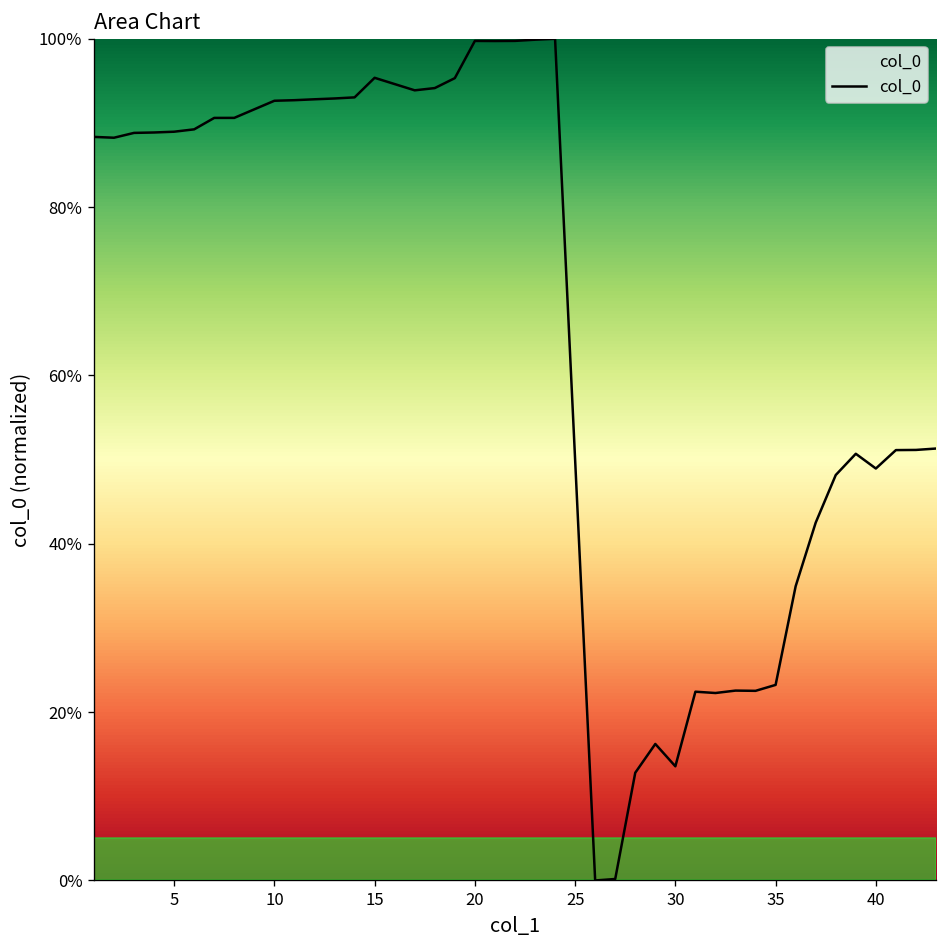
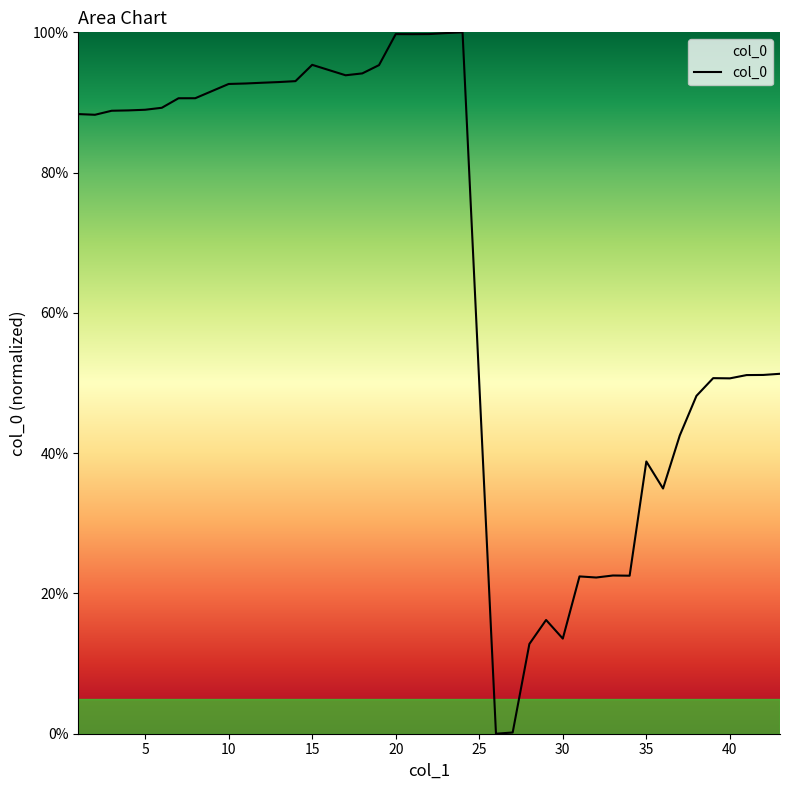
35: 23% -> 39%
40: 49% -> 51%
